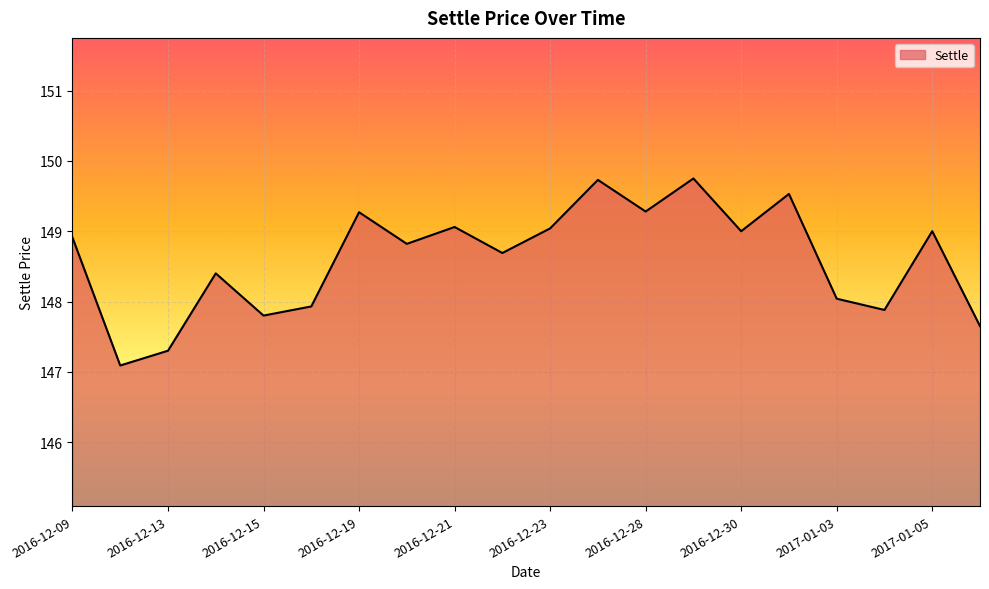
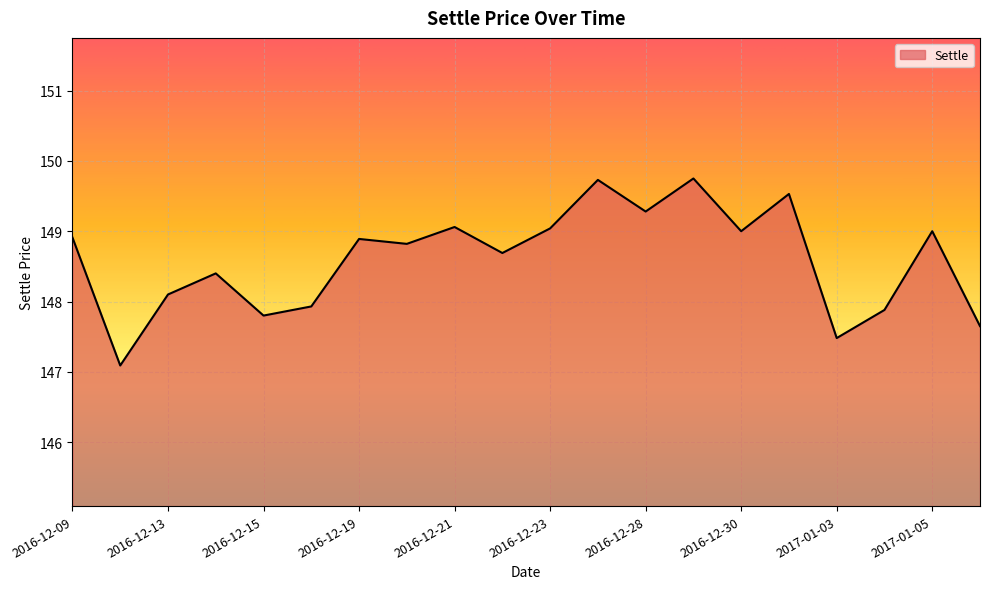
2016-12-13: 147.3 -> 148.1
2016-12-19: 149.3 -> 148.9
2017-01-03: 148.0 -> 147.5
